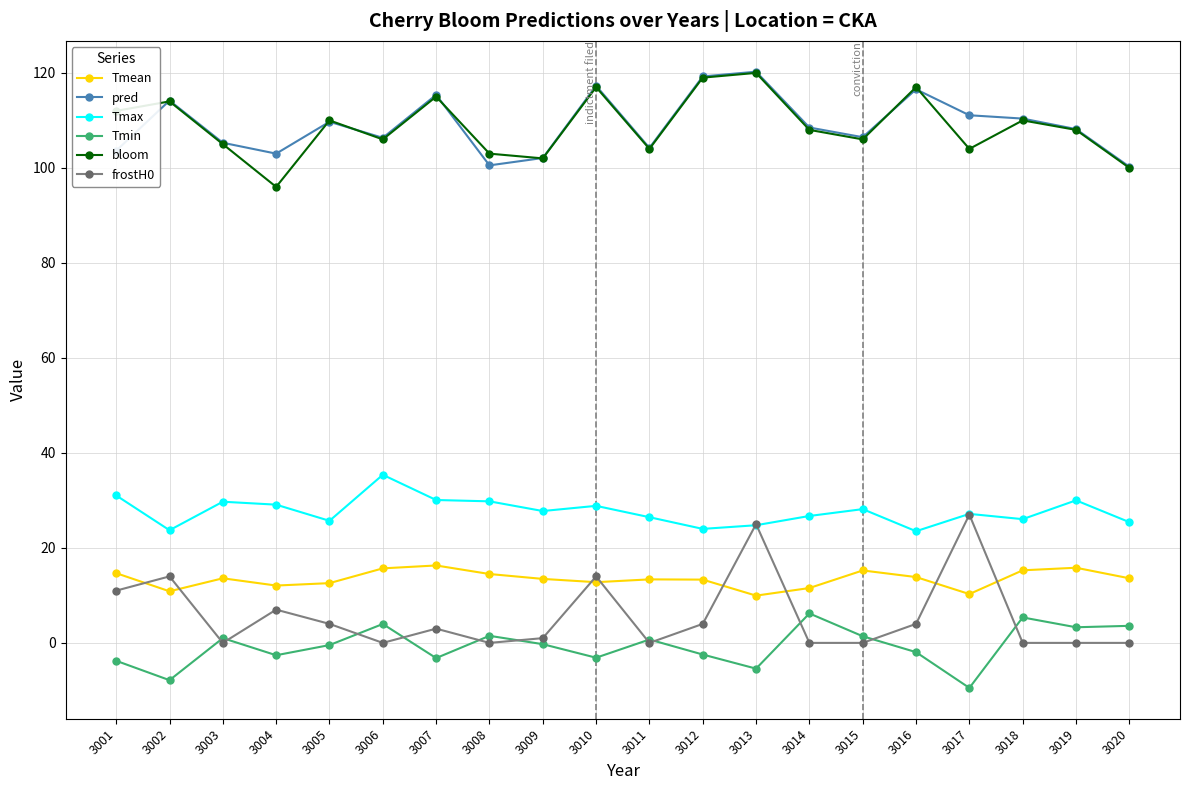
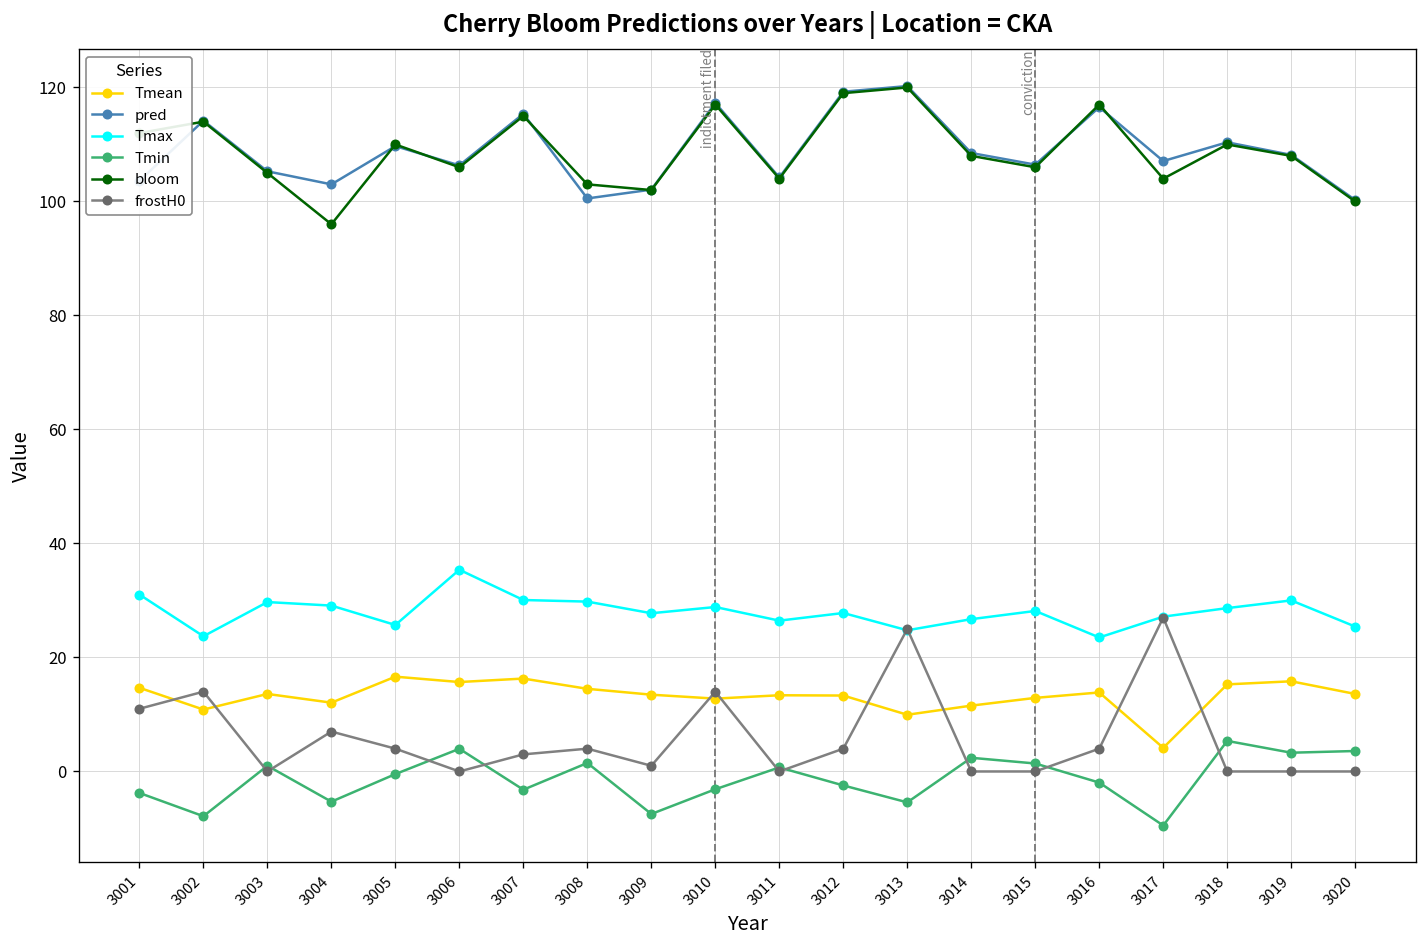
Tmin, 3004: -3 -> -5
Tmean, 3005: 13 -> 17
frostH0, 3008: 0 -> 4
Tmin, 3009: 0 -> -7
Tmax, 3012: 24 -> 28
Tmin, 3014: 6 -> 2
Tmean, 3015: 15 -> 13
Tmean, 3017: 10 -> 4
pred, 3017: 111 -> 107
Tmax, 3018: 26 -> 29
